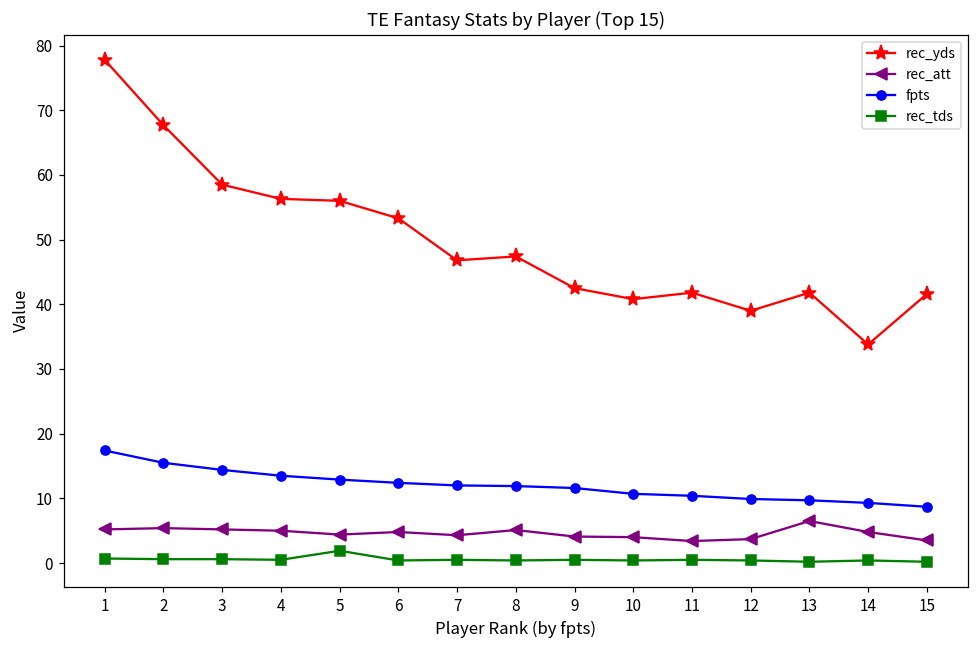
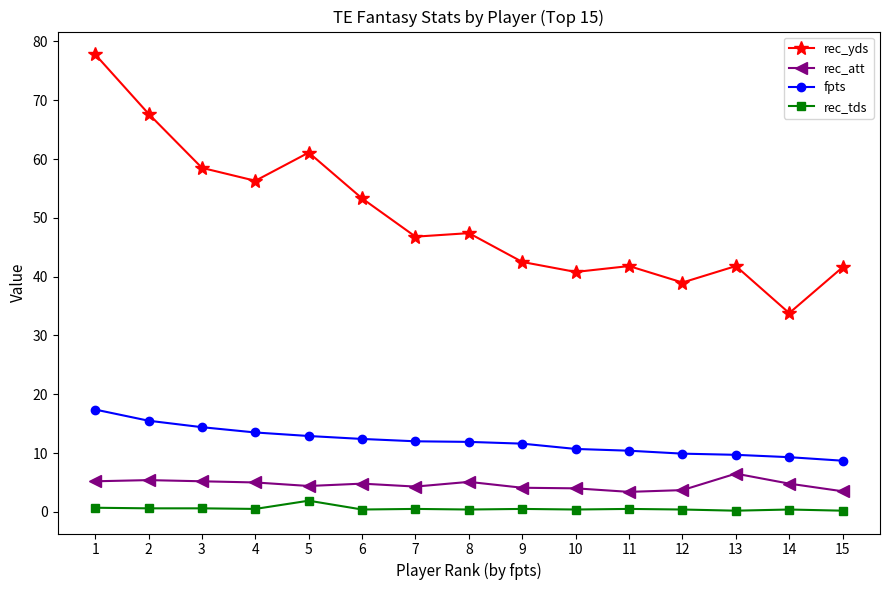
rec_yds, 5: 56 -> 61
